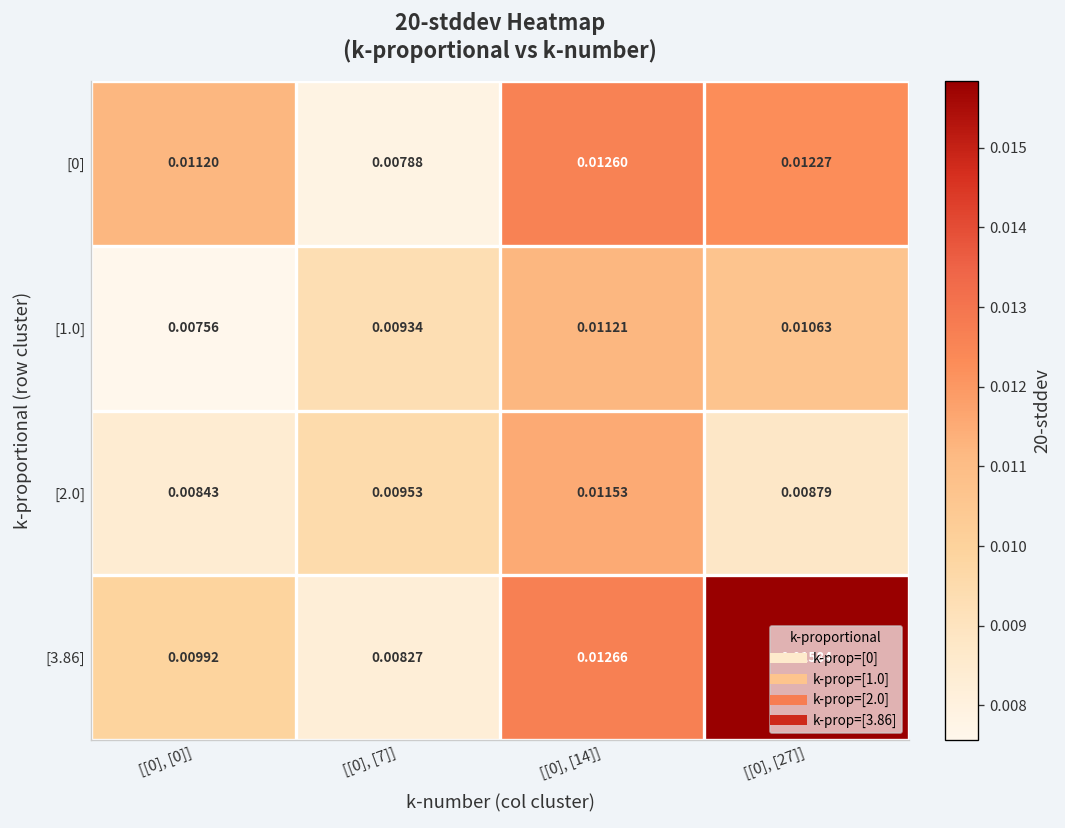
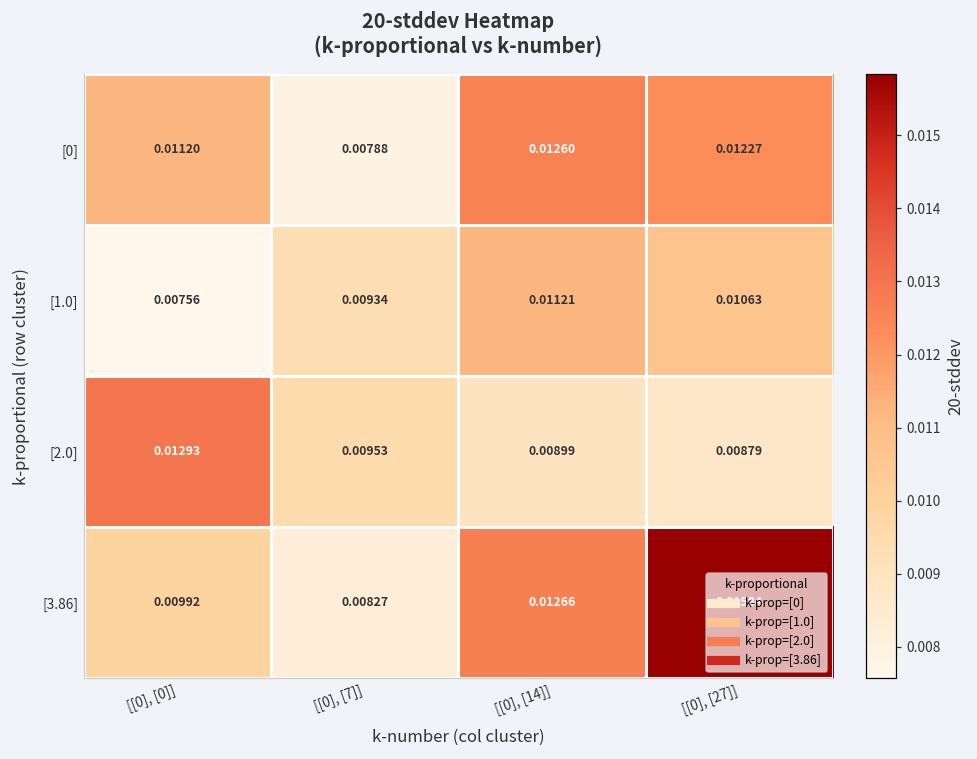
[2.0], [[0], [0]]: 0.00843 -> 0.01293
[2.0], [[0], [14]]: 0.01153 -> 0.00899
